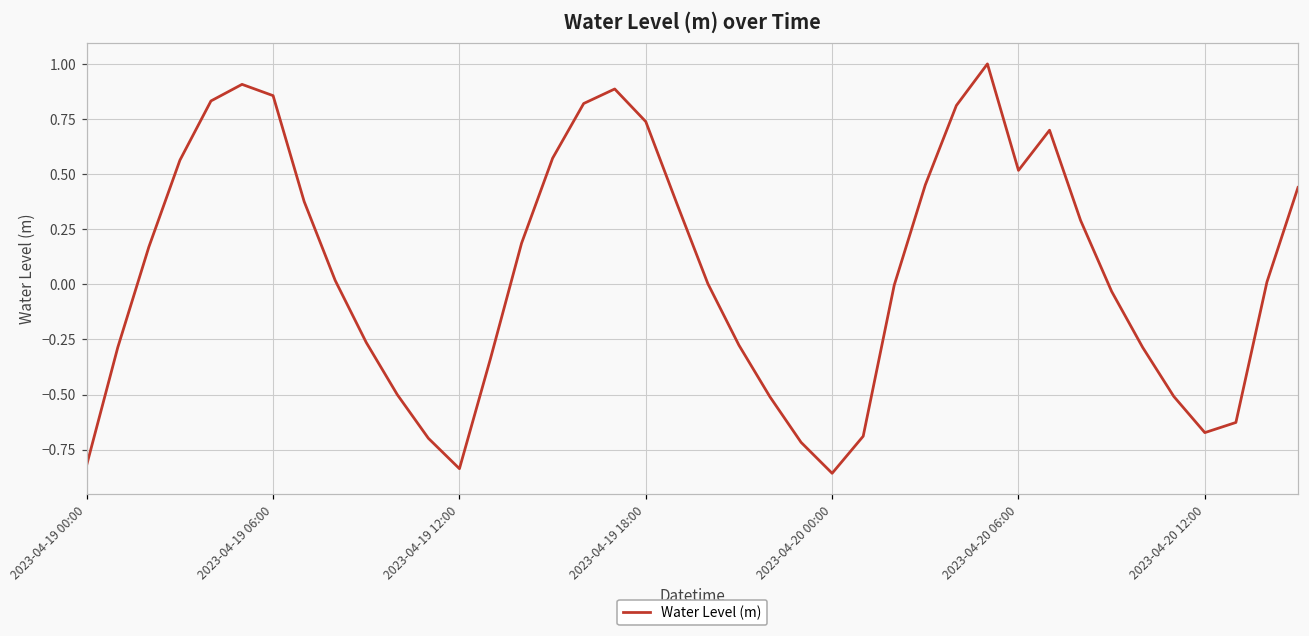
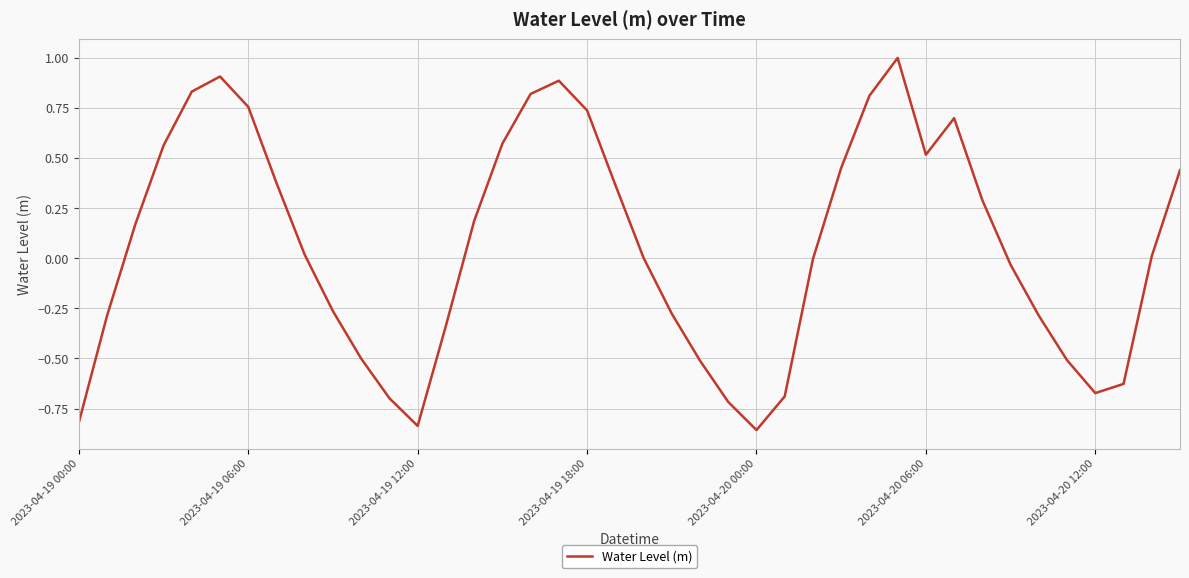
2023-04-19 06:00: 0.86 -> 0.76
